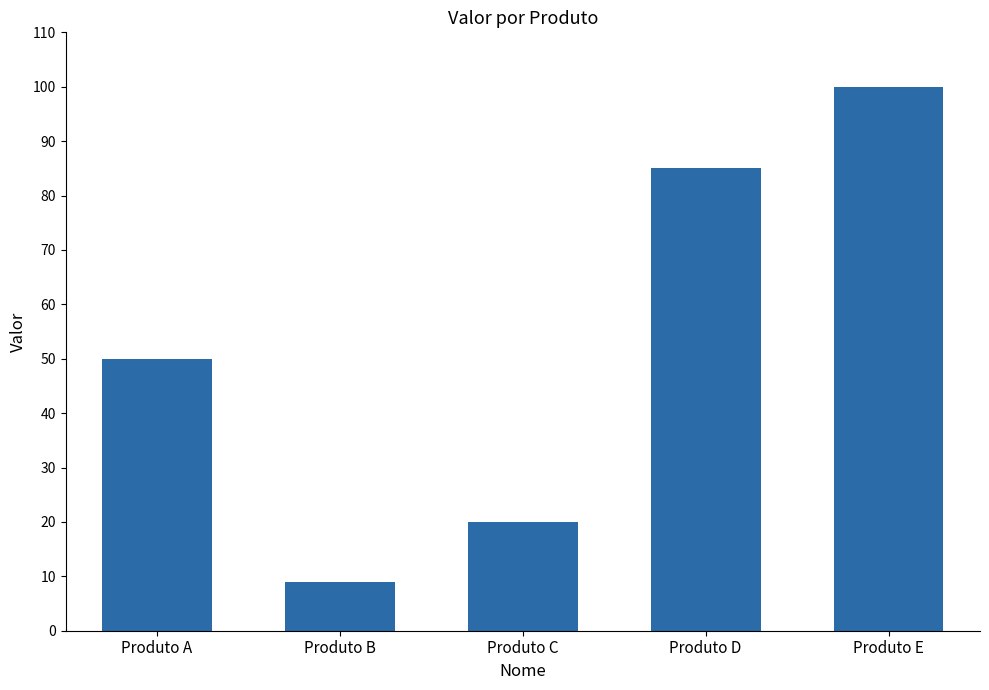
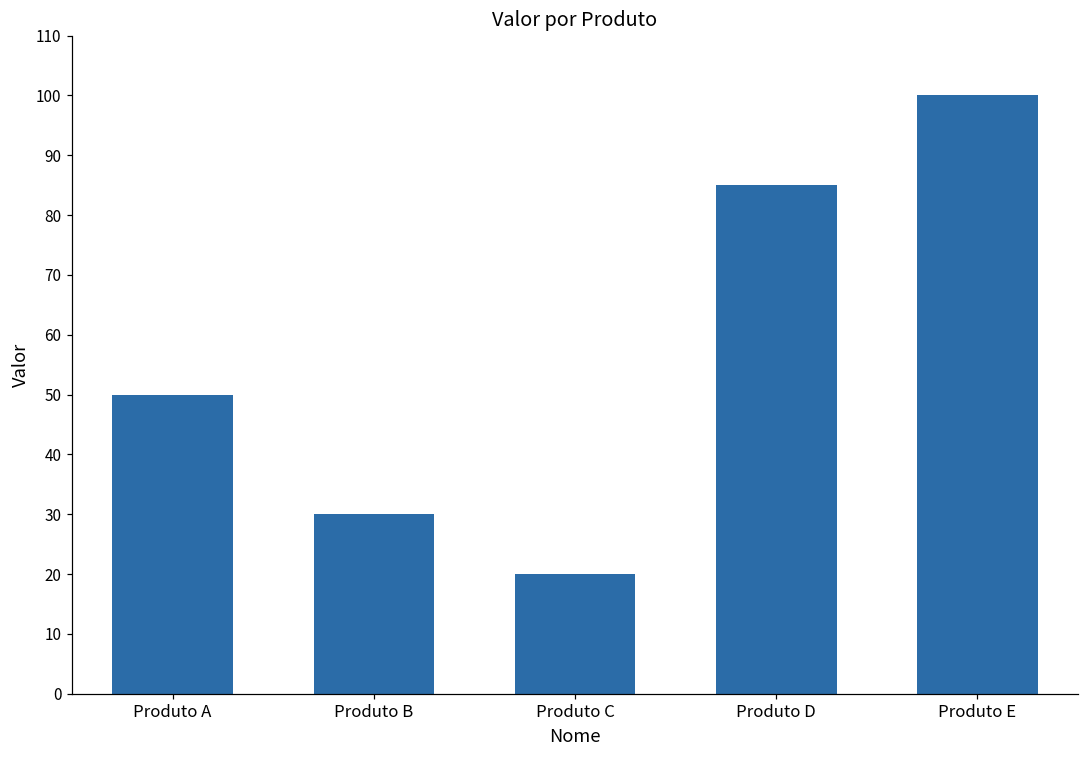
Produto B: 9 -> 30
